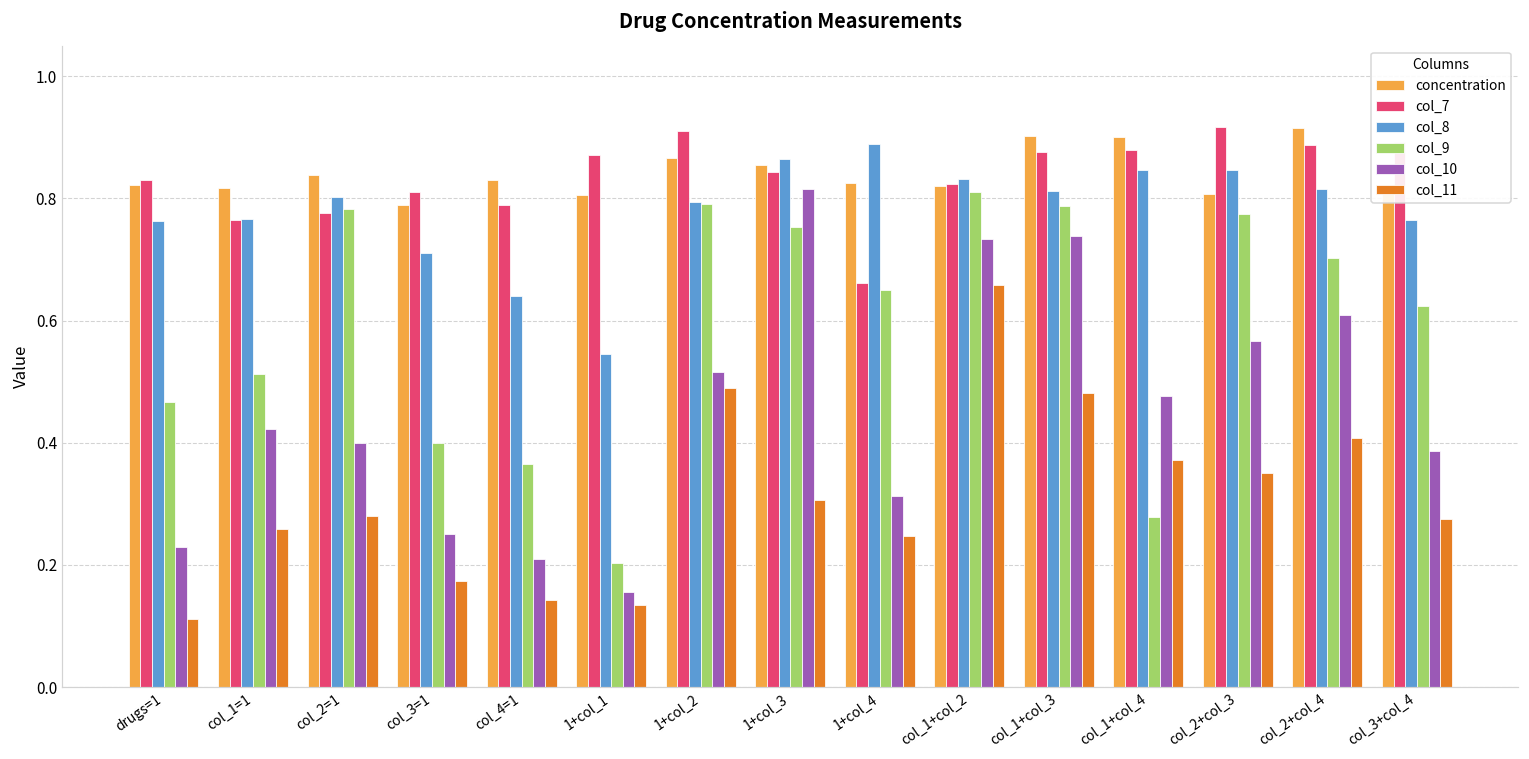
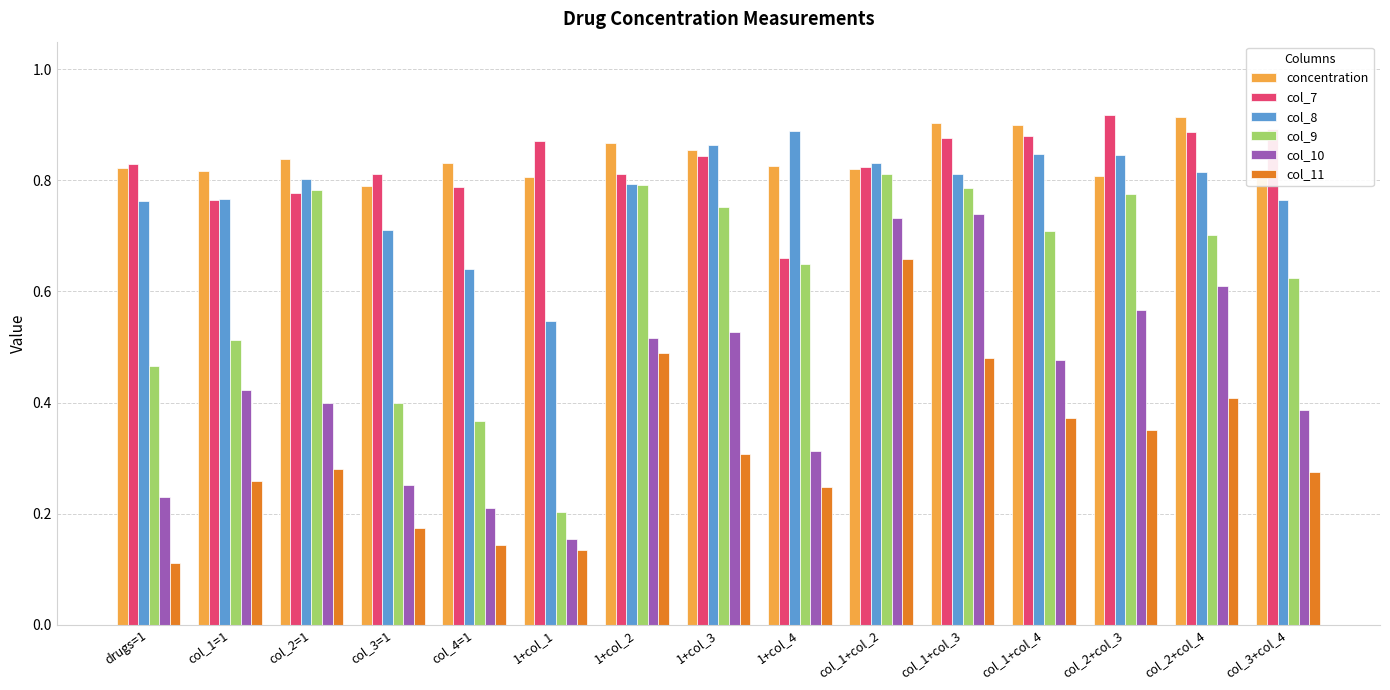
col_7, 1+col_2: 0.91 -> 0.81
col_10, 1+col_3: 0.82 -> 0.53
col_9, col_1+col_4: 0.28 -> 0.71
